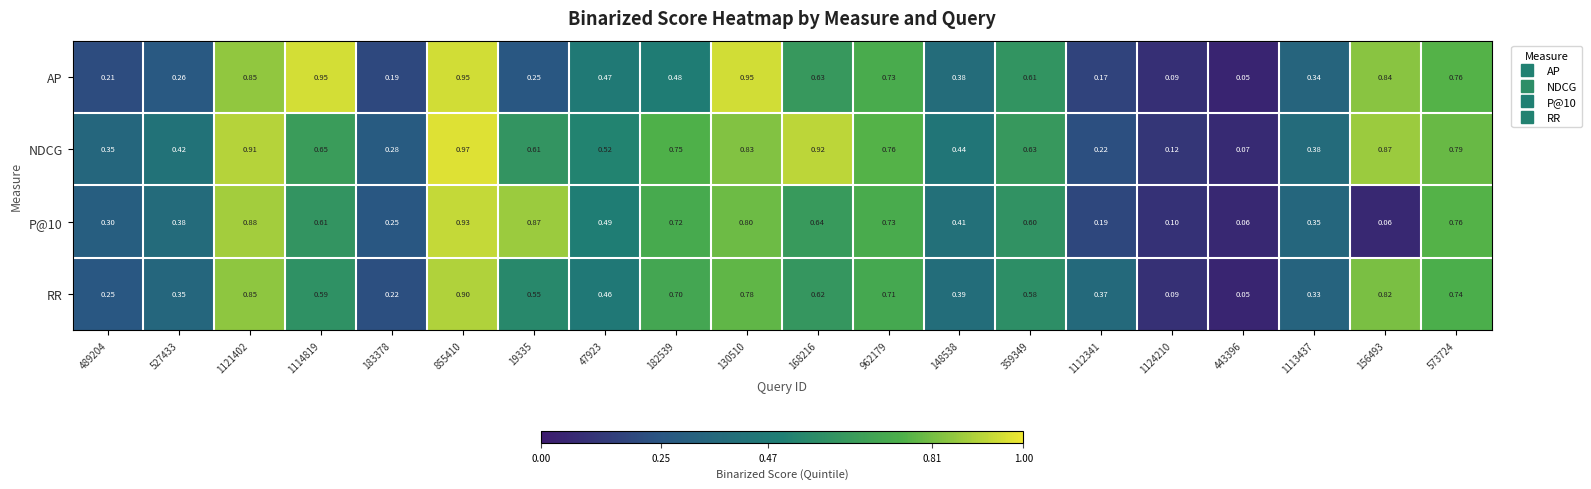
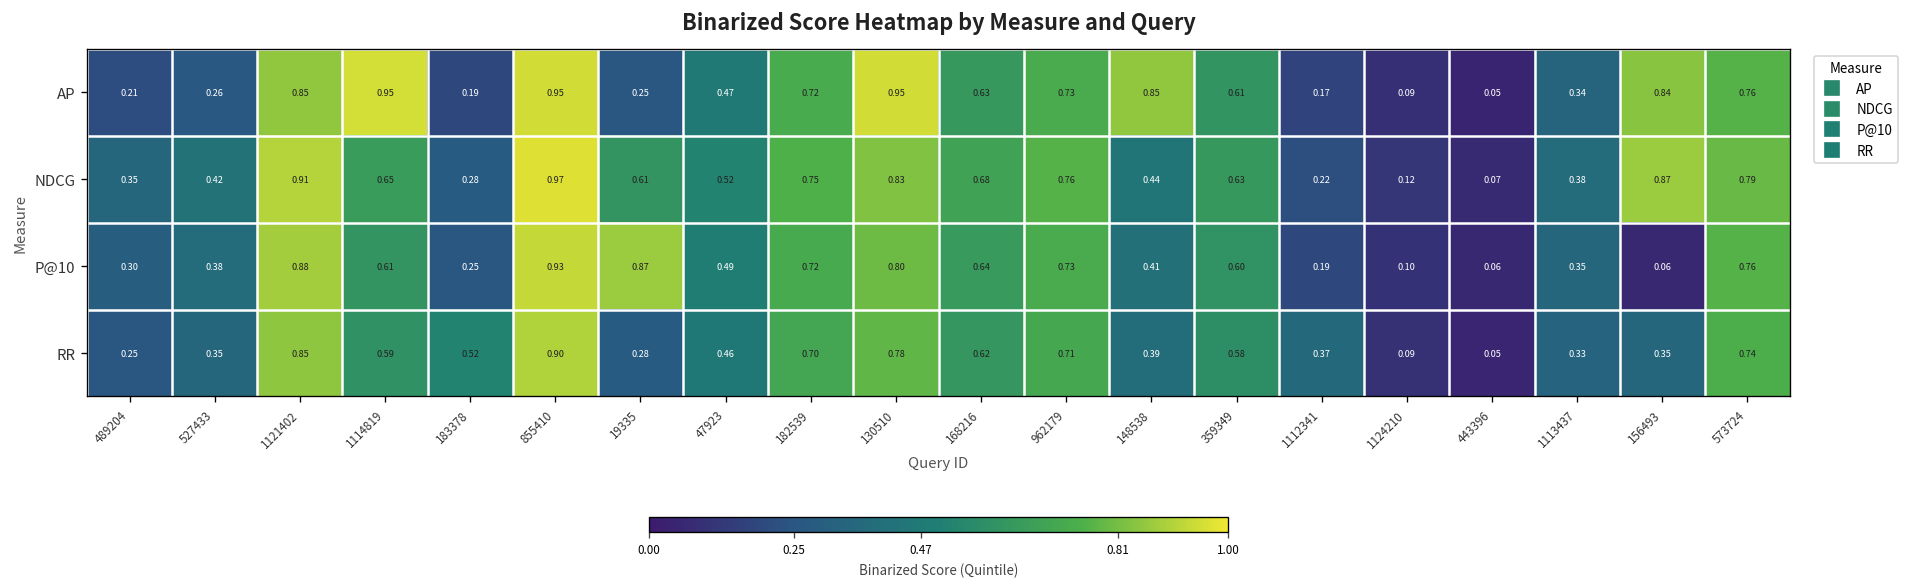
AP, 182539: 0.48 -> 0.72
AP, 148538: 0.38 -> 0.85
NDCG, 168216: 0.92 -> 0.68
RR, 183378: 0.22 -> 0.52
RR, 19335: 0.55 -> 0.28
RR, 156493: 0.82 -> 0.35
